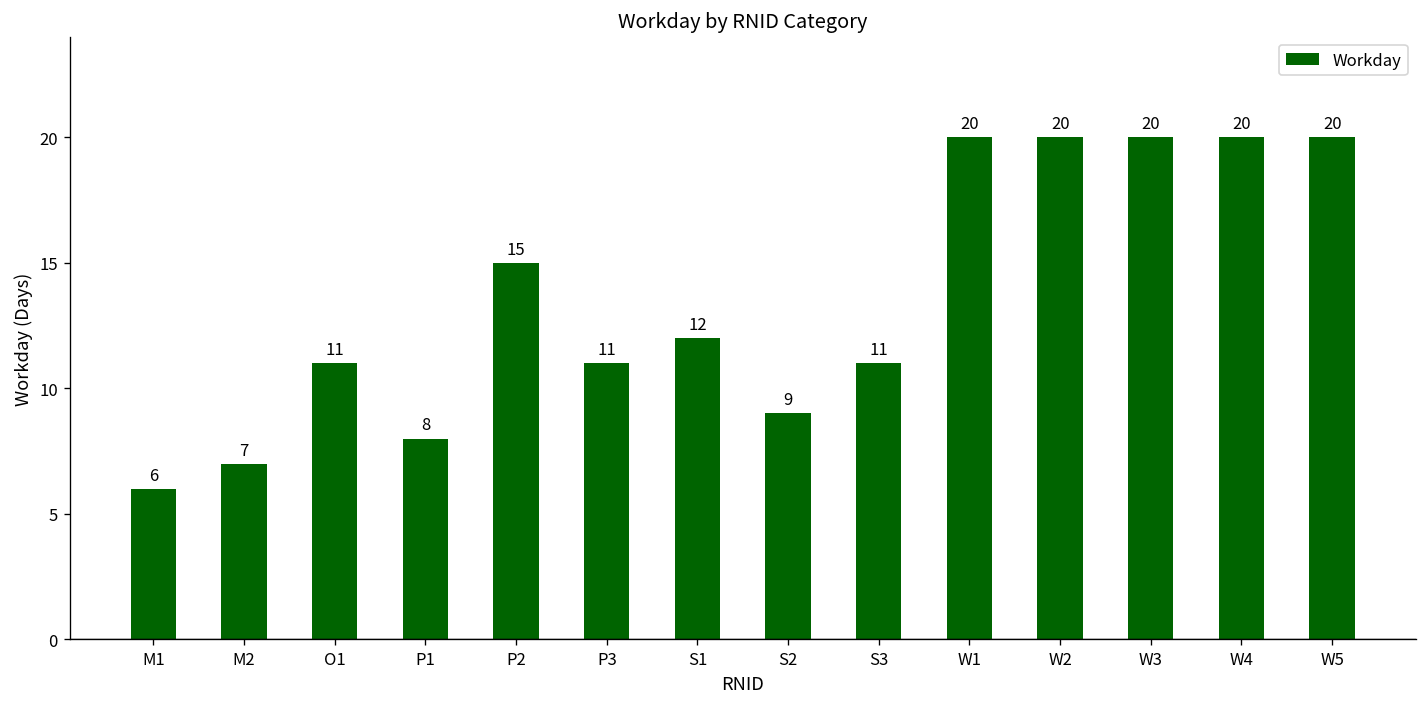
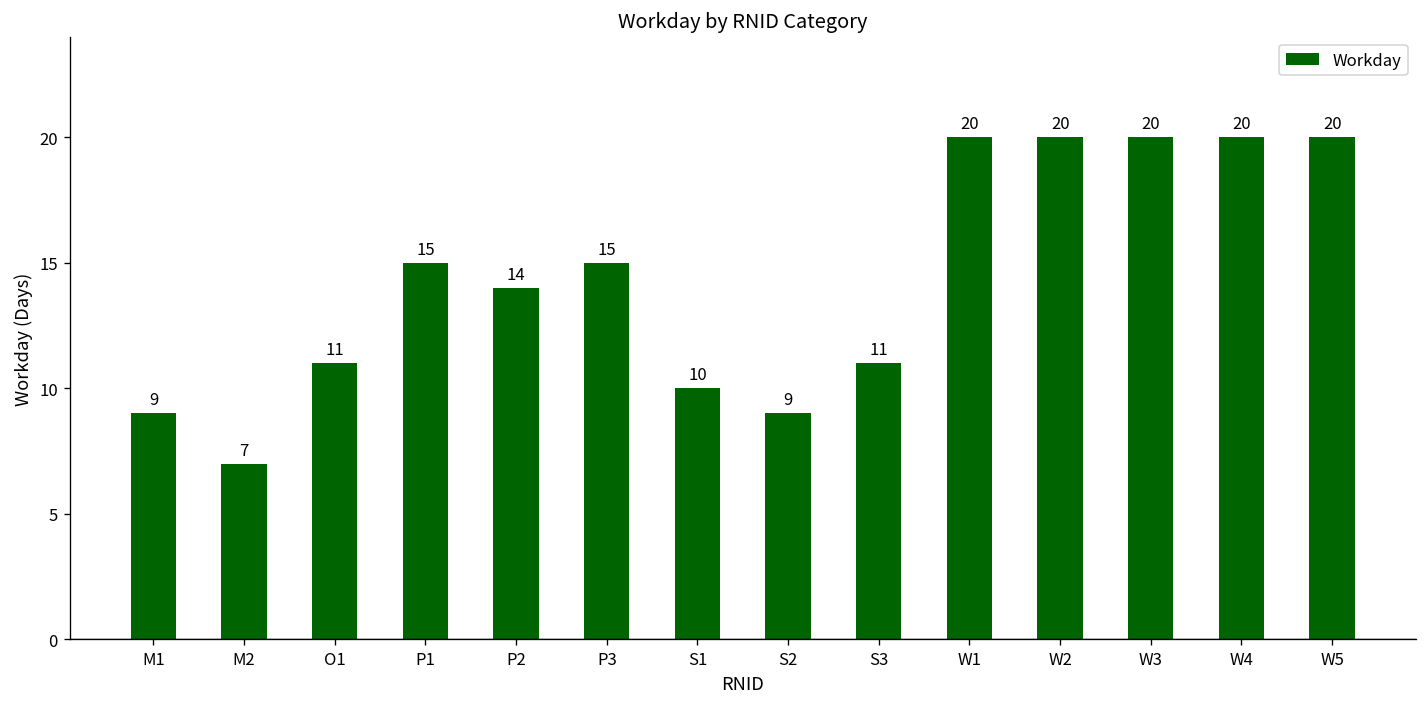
M1: 6 -> 9
P1: 8 -> 15
P2: 15 -> 14
P3: 11 -> 15
S1: 12 -> 10
